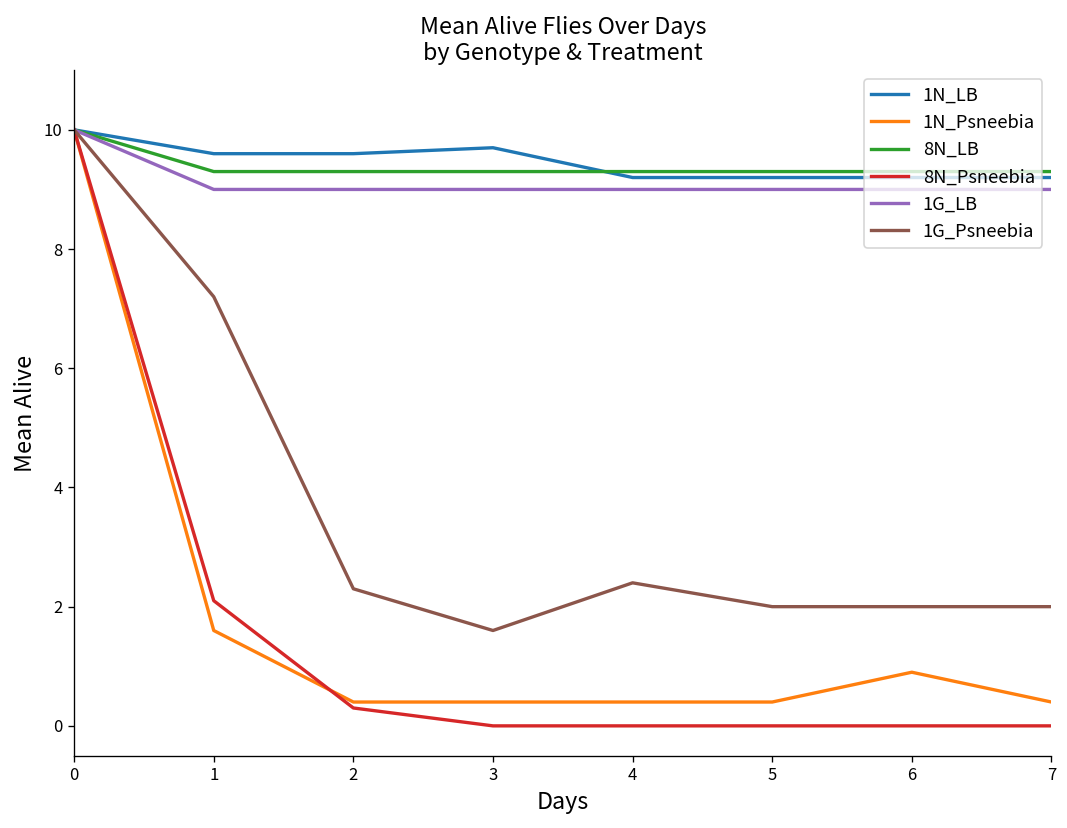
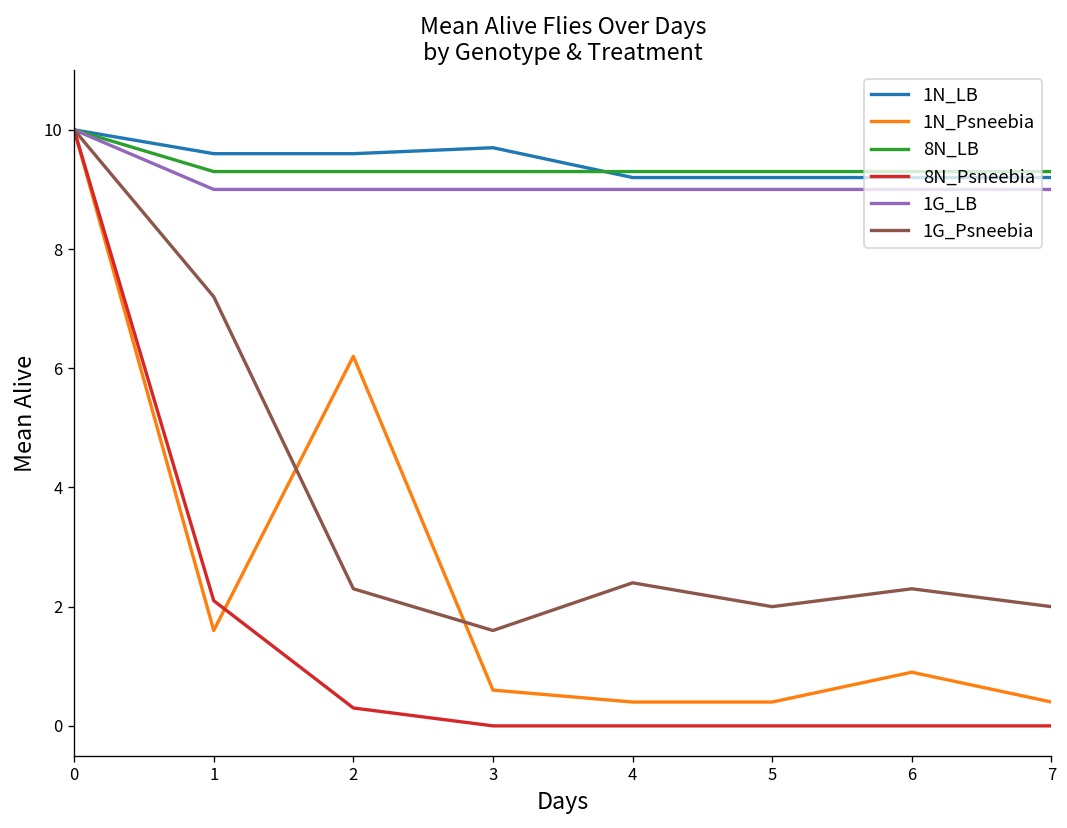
1N_Psneebia, 2: 0.4 -> 6.2
1N_Psneebia, 3: 0.4 -> 0.6
1G_Psneebia, 6: 2.0 -> 2.3
